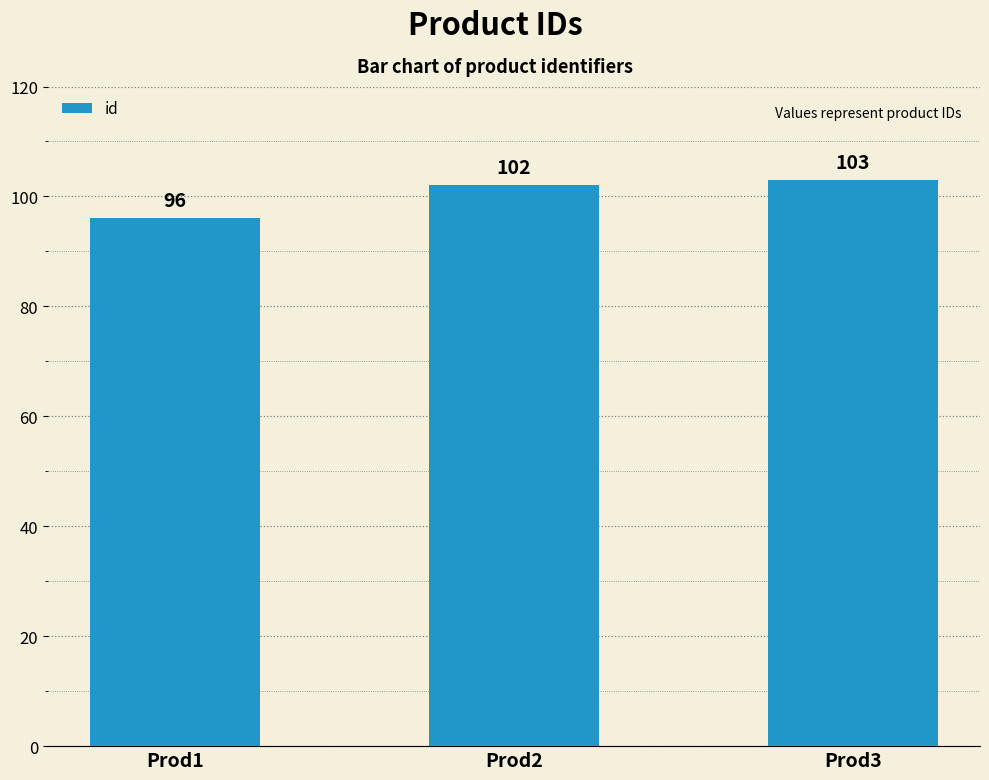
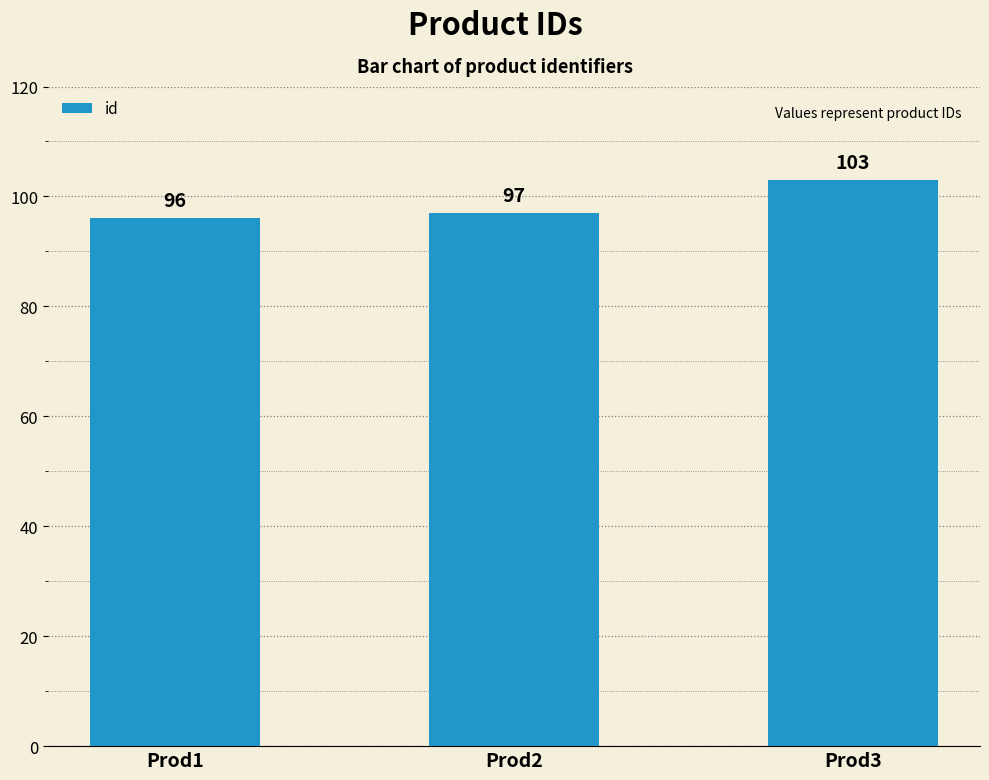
Prod2: 102 -> 97
